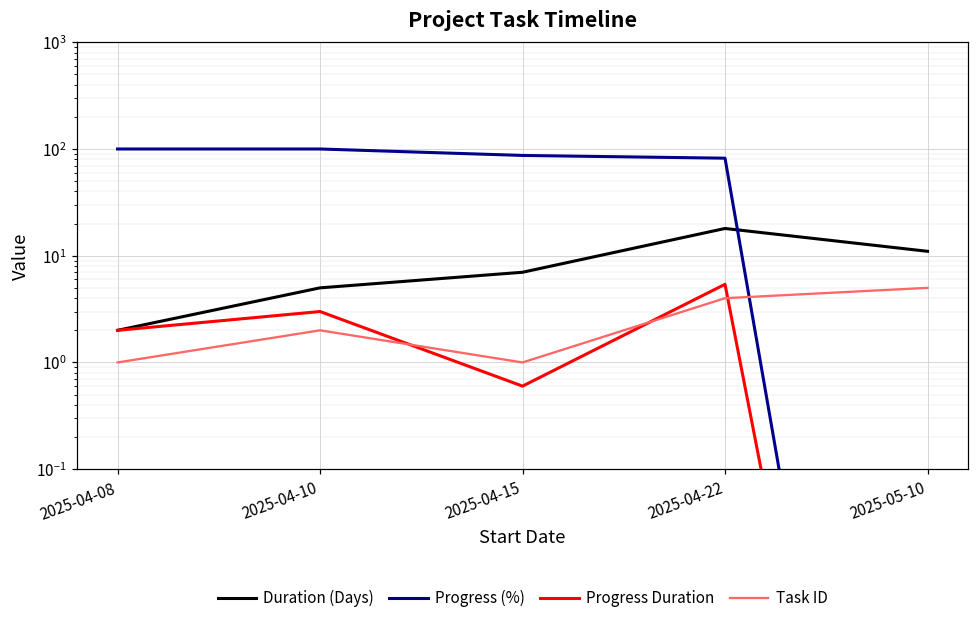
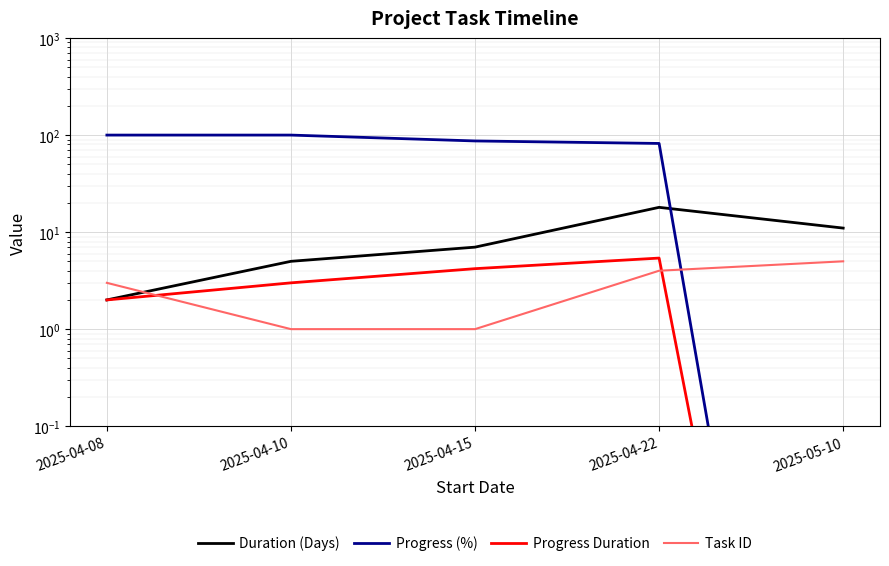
Task ID, 2025-04-08: 1 -> 3
Task ID, 2025-04-10: 2 -> 1
Progress Duration, 2025-04-15: 0.6 -> 4.2
